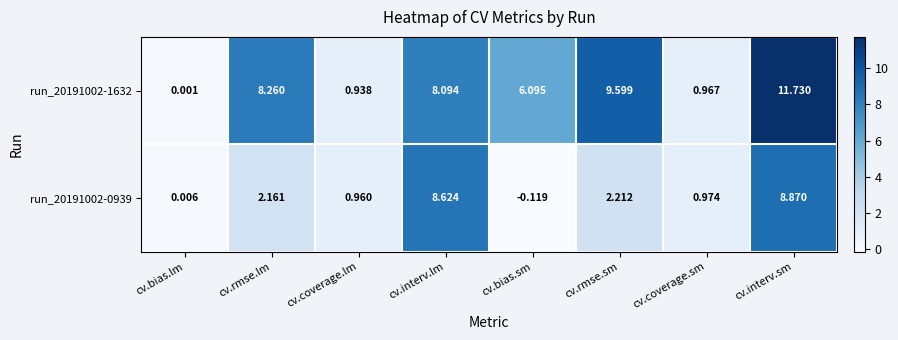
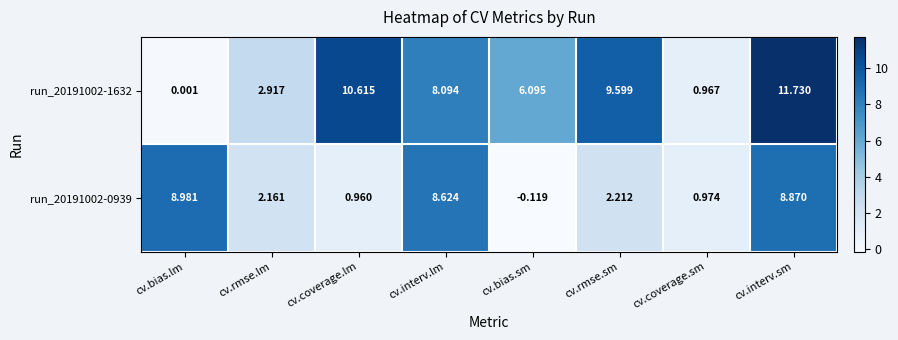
run_20191002-1632, cv.rmse.lm: 8.260 -> 2.917
run_20191002-1632, cv.coverage.lm: 0.938 -> 10.615
run_20191002-0939, cv.bias.lm: 0.006 -> 8.981
